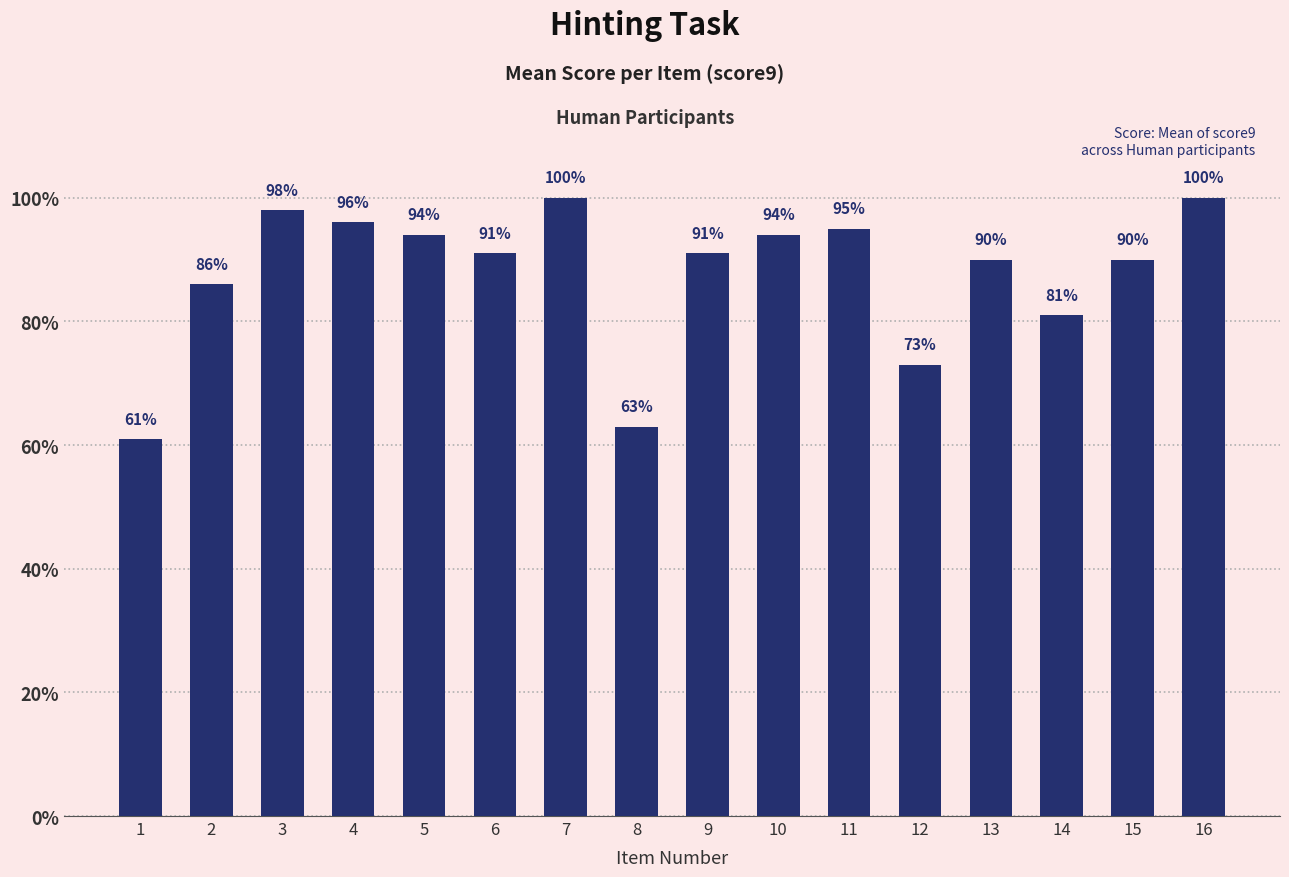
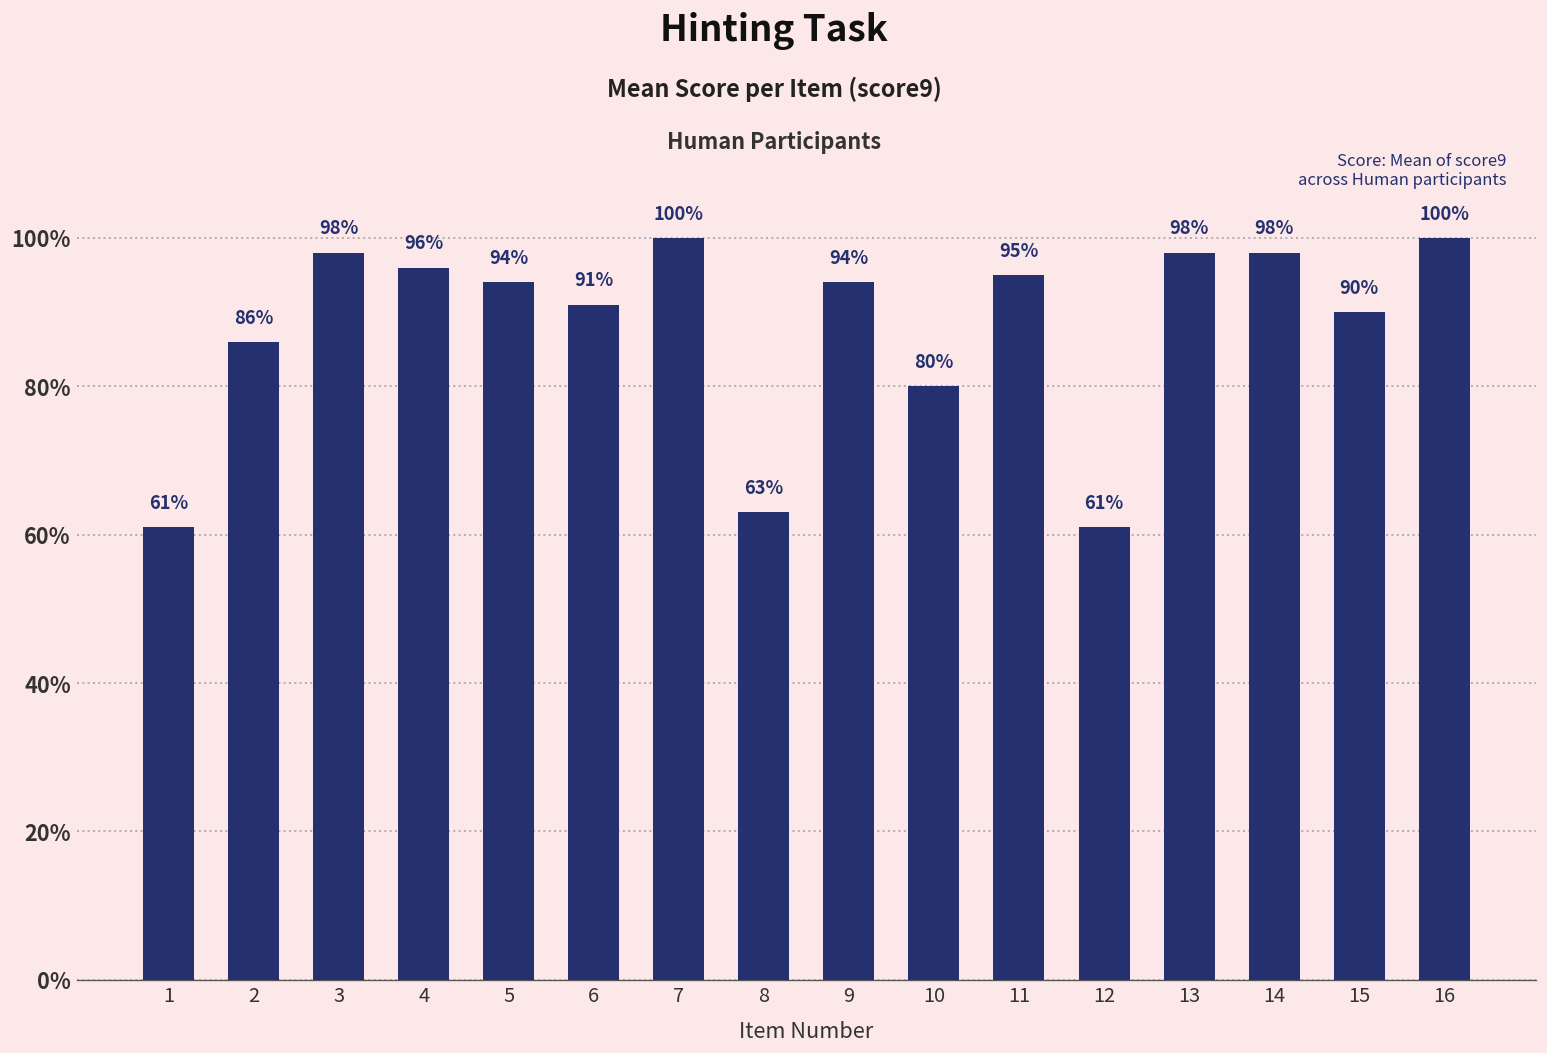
9: 91% -> 94%
10: 94% -> 80%
12: 73% -> 61%
13: 90% -> 98%
14: 81% -> 98%
